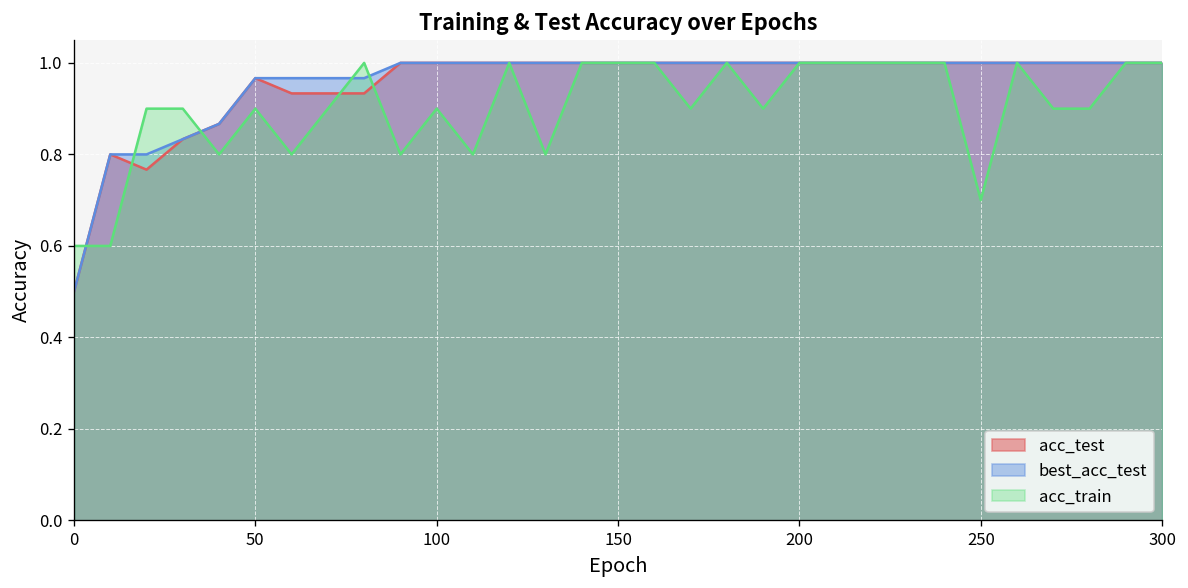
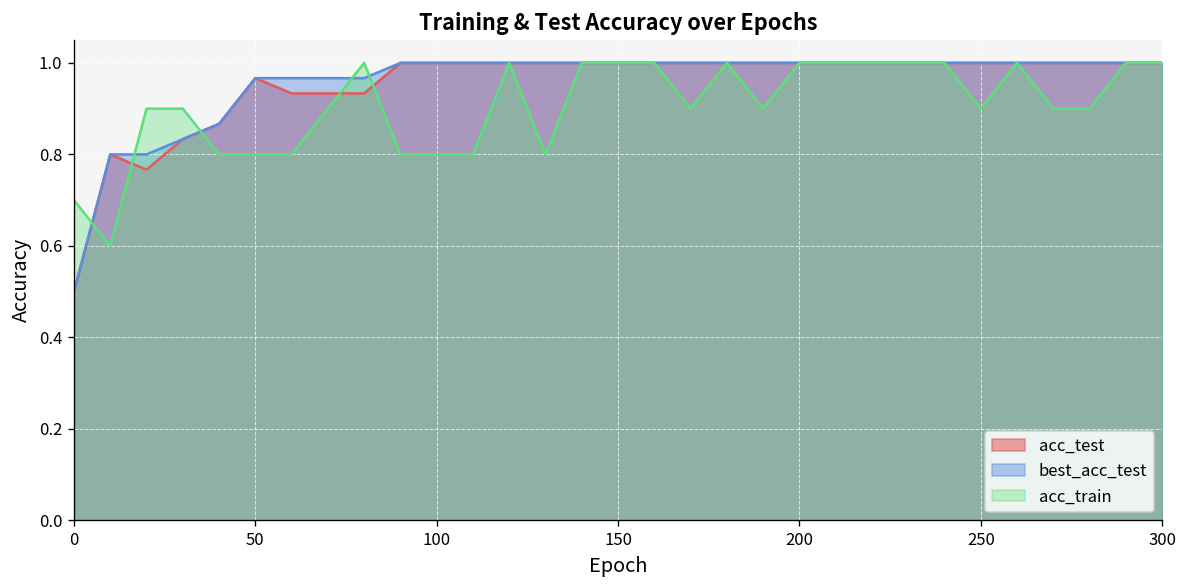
acc_train, 0: 0.6 -> 0.7
acc_train, 50: 0.9 -> 0.8
acc_train, 100: 0.9 -> 0.8
acc_train, 250: 0.7 -> 0.9
